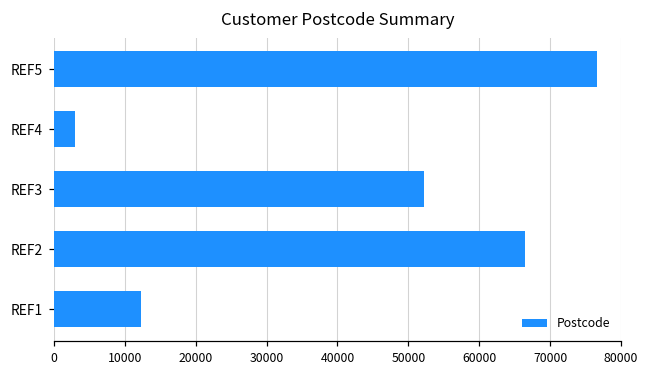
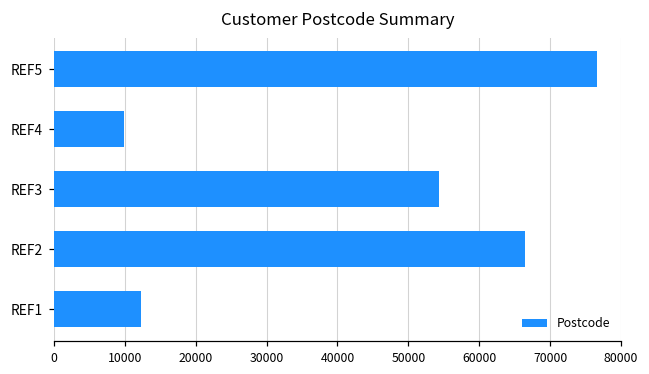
REF4: 3000 -> 10000
REF3: 52000 -> 54000
